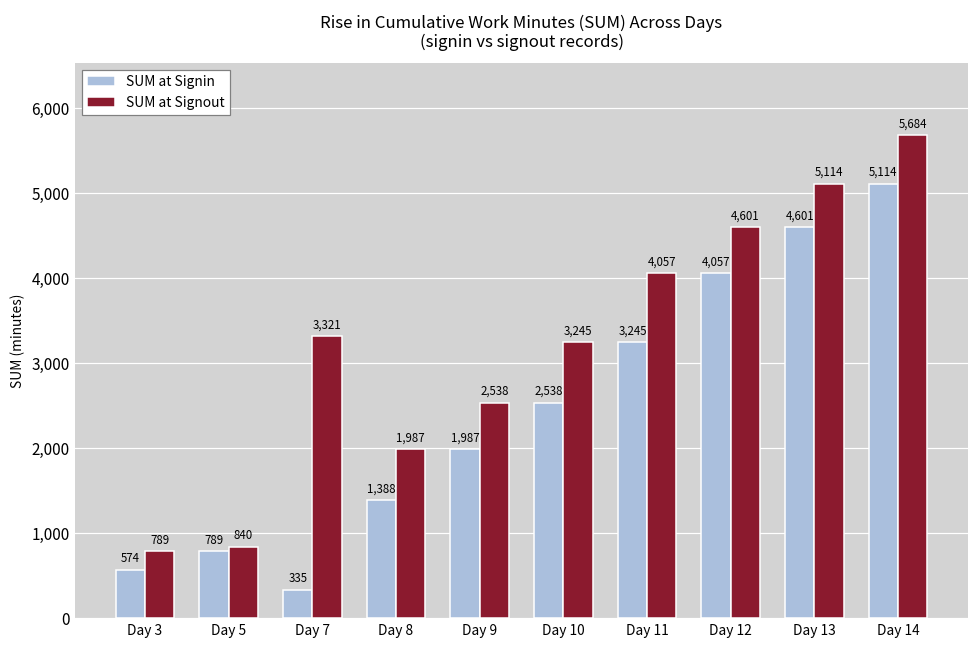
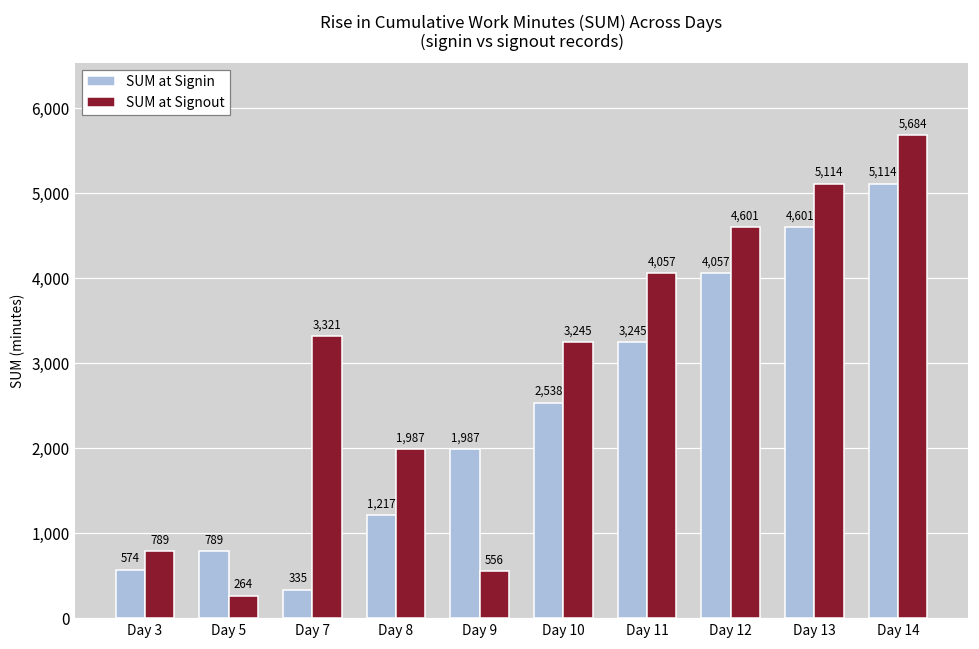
SUM at Signout, Day 5: 840 -> 264
SUM at Signin, Day 8: 1,388 -> 1,217
SUM at Signout, Day 9: 2,538 -> 556
